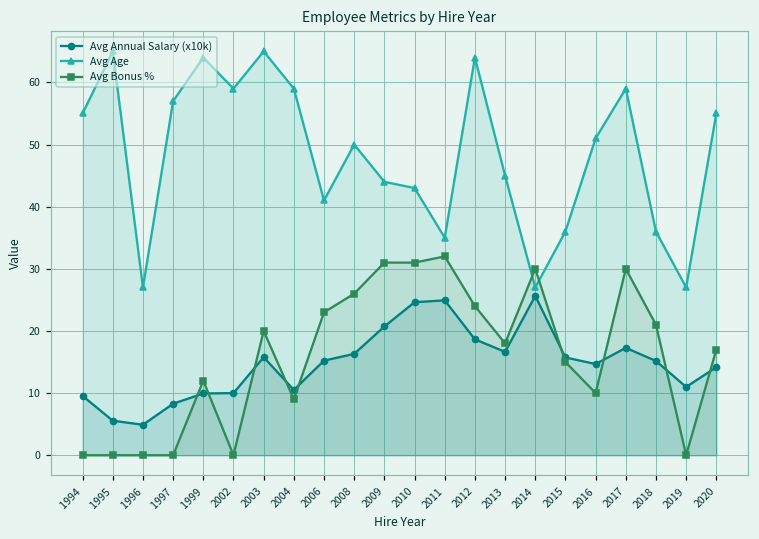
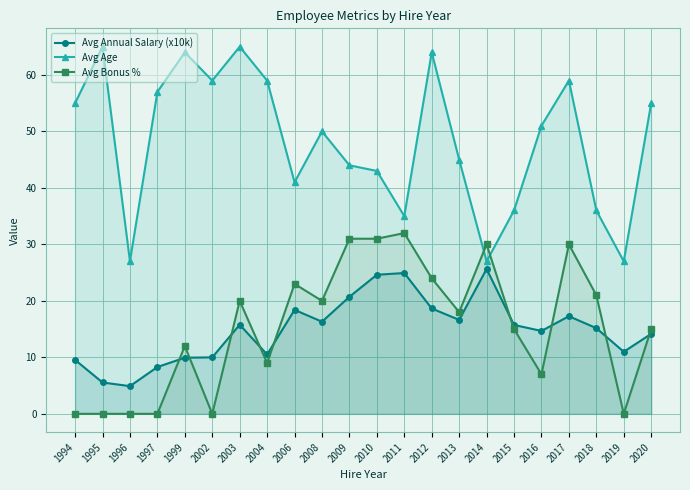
Avg Annual Salary (x10k), 2006: 15 -> 18
Avg Bonus %, 2008: 26 -> 20
Avg Bonus %, 2016: 10 -> 7
Avg Bonus %, 2020: 17 -> 15
